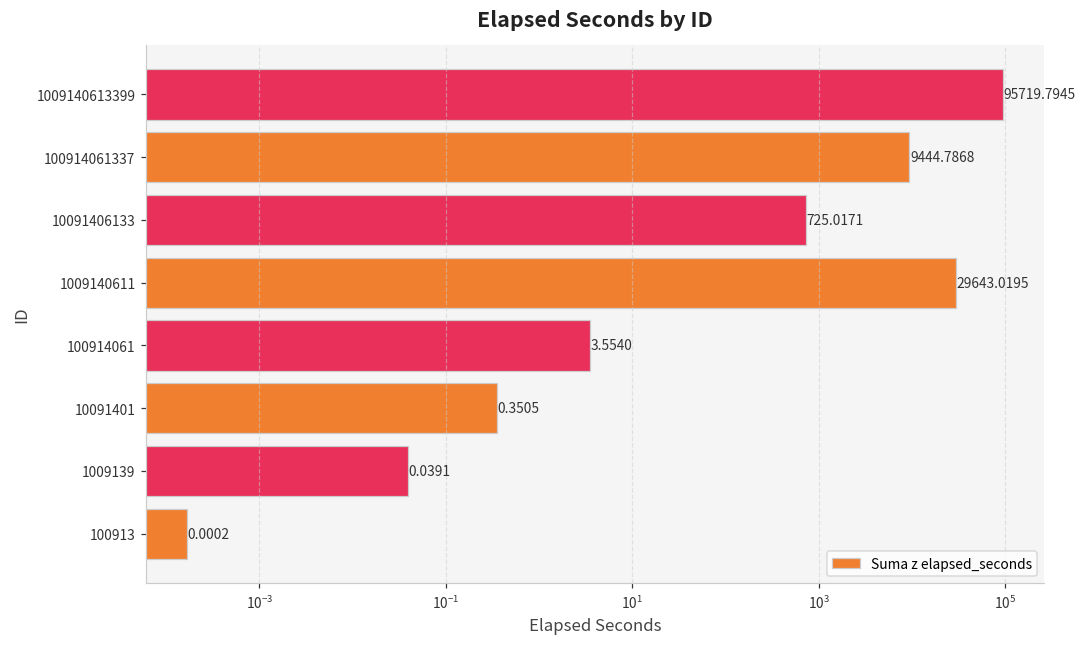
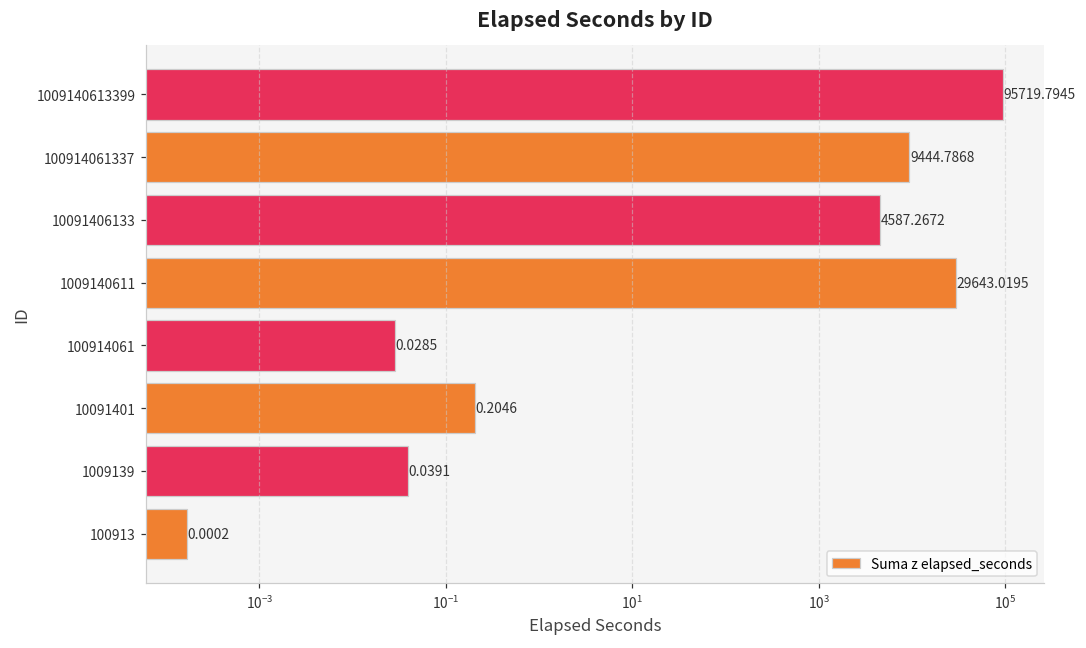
10091406133: 725.0171 -> 4587.2672
100914061: 3.5540 -> 0.0285
10091401: 0.3505 -> 0.2046
